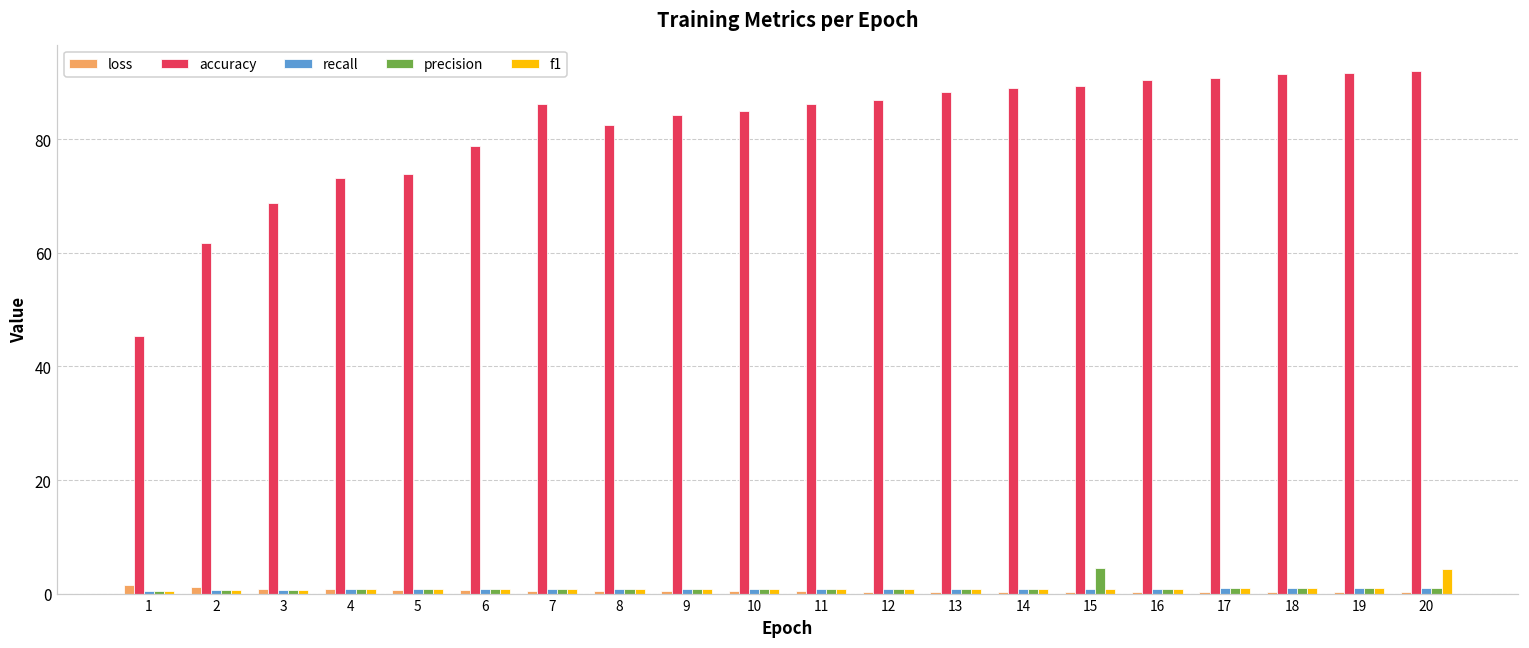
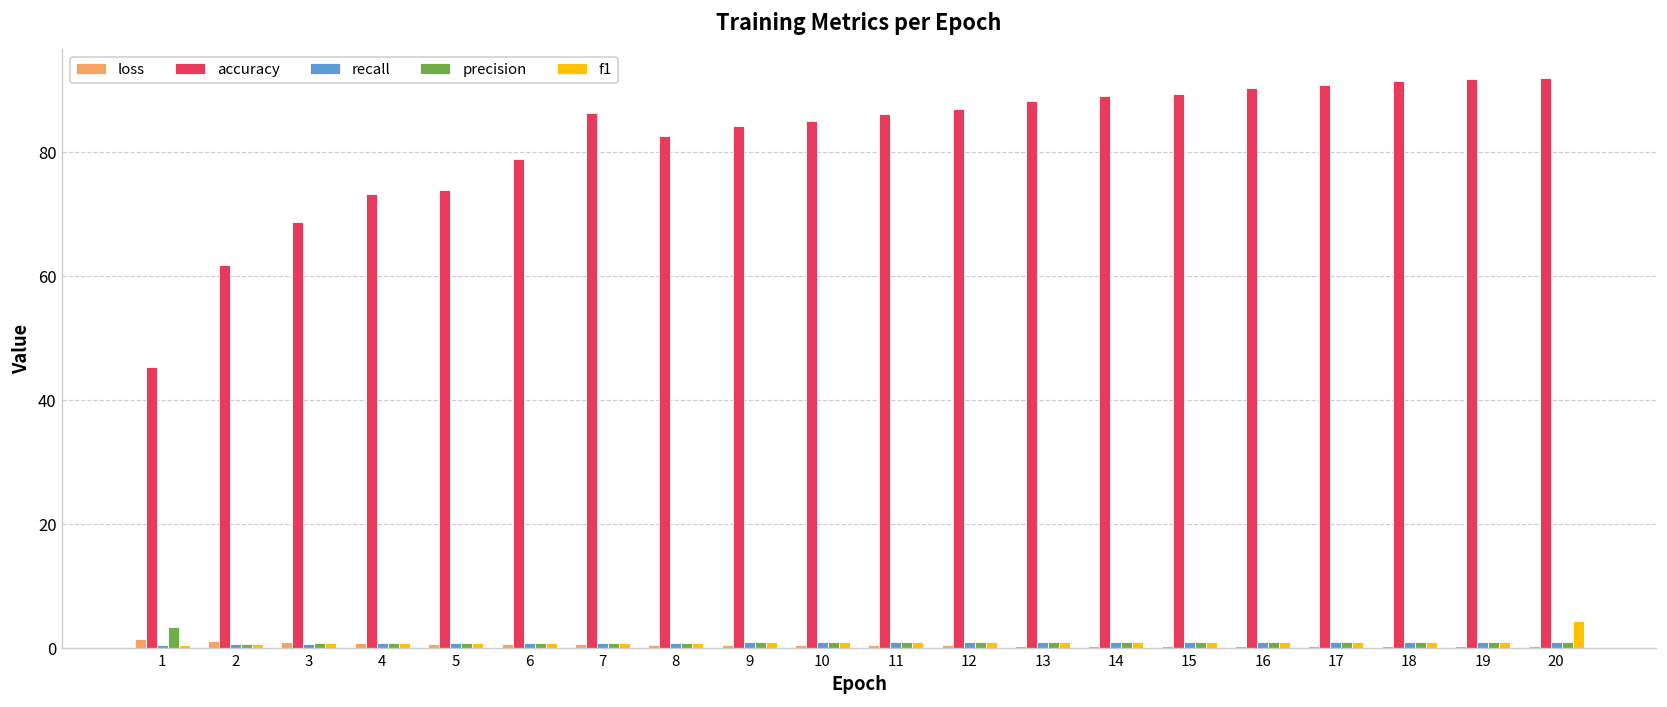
precision, 1: 0 -> 3
precision, 15: 5 -> 1
